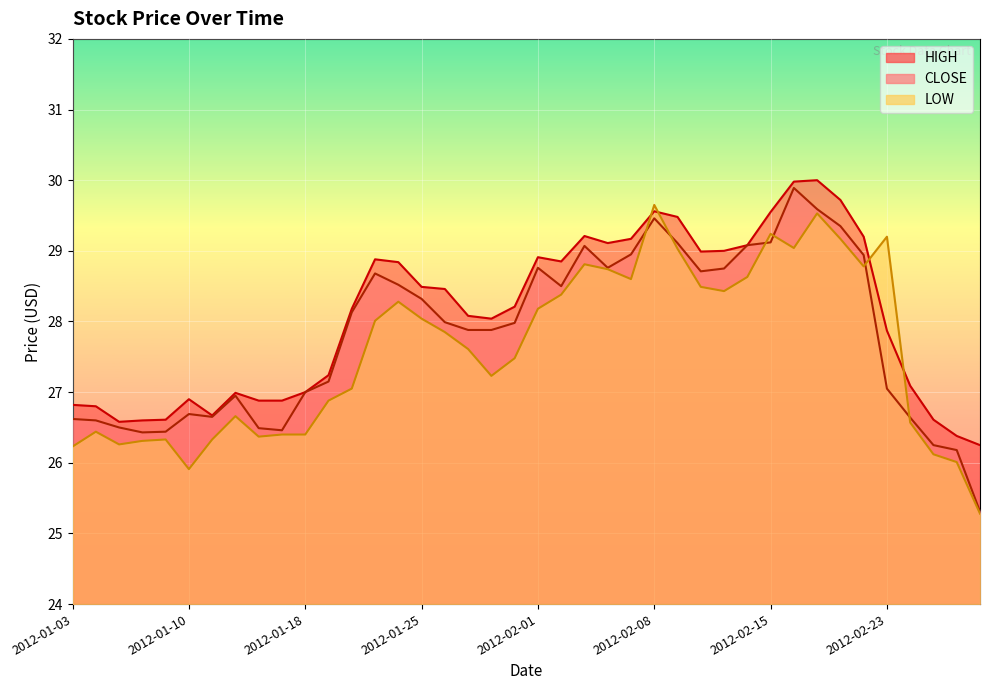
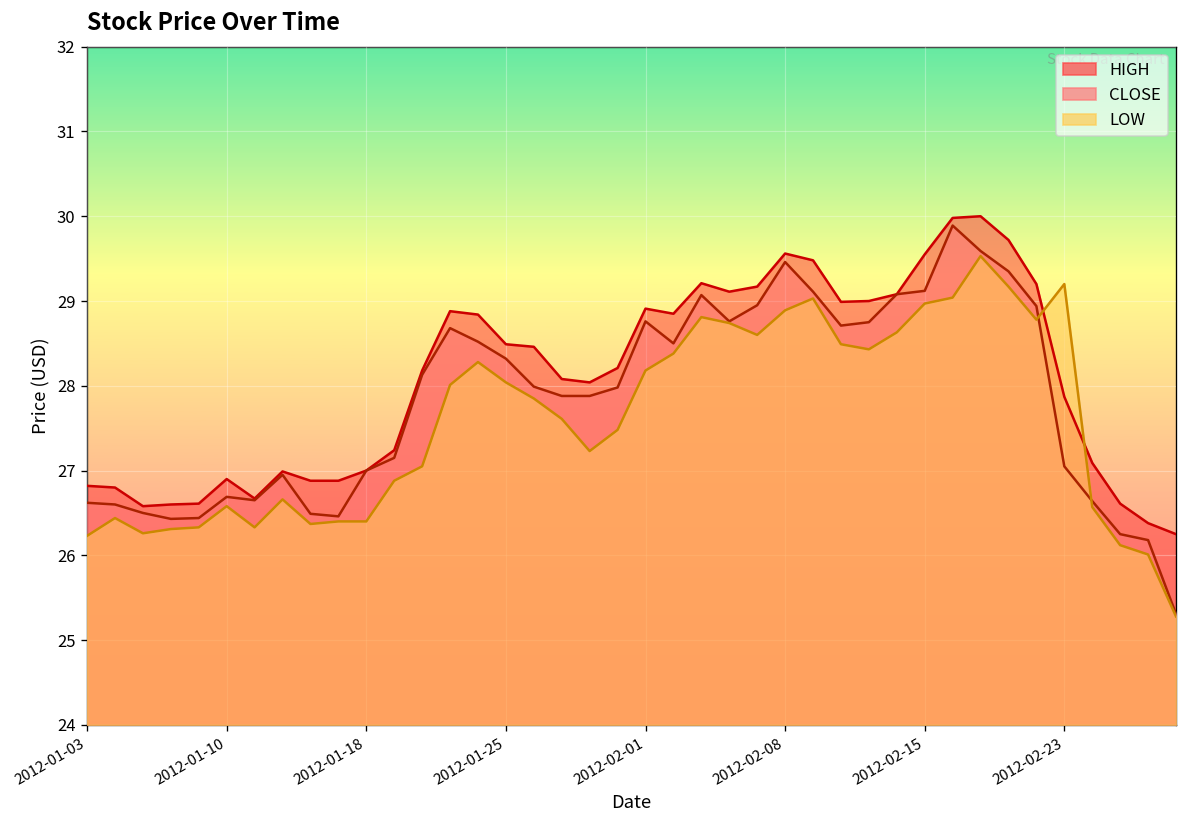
LOW, 2012-01-10: 25.9 -> 26.6
LOW, 2012-02-08: 29.7 -> 28.9
LOW, 2012-02-15: 29.2 -> 29.0
